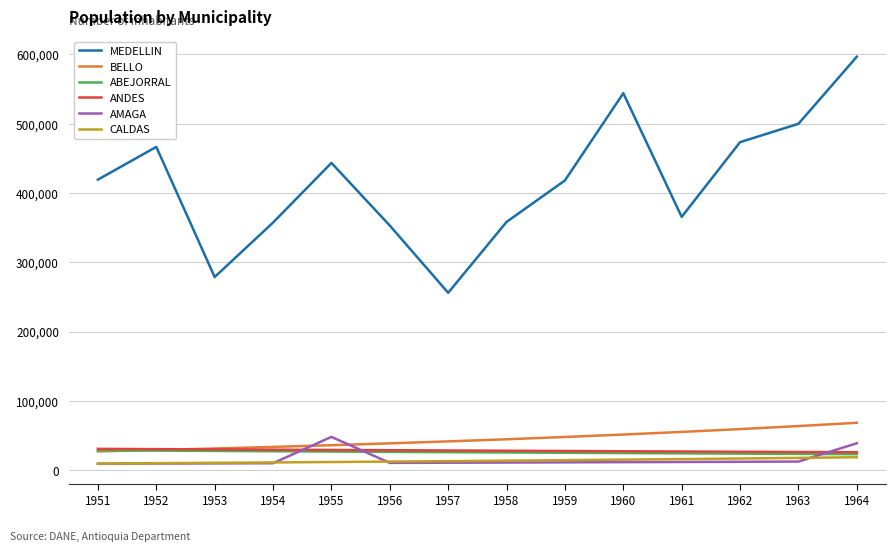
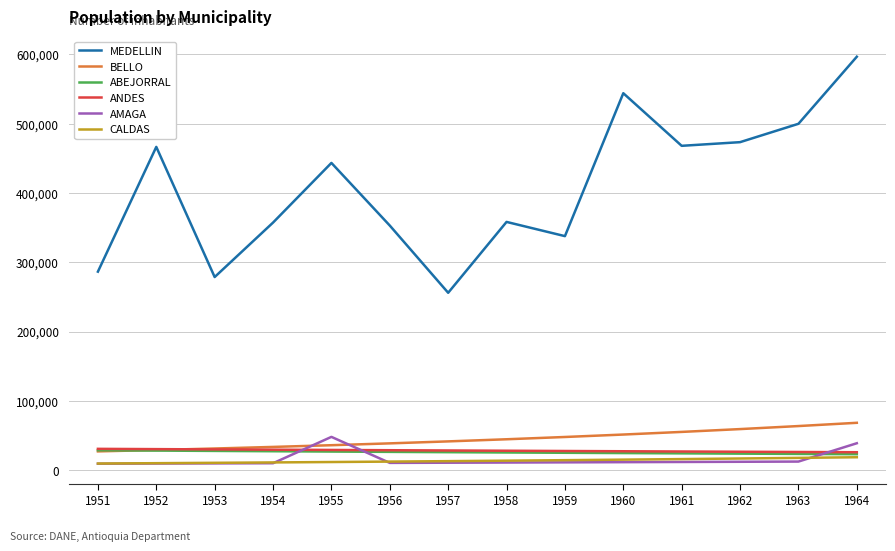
MEDELLIN, 1951: 420,000 -> 290,000
MEDELLIN, 1959: 420,000 -> 340,000
MEDELLIN, 1961: 370,000 -> 470,000
